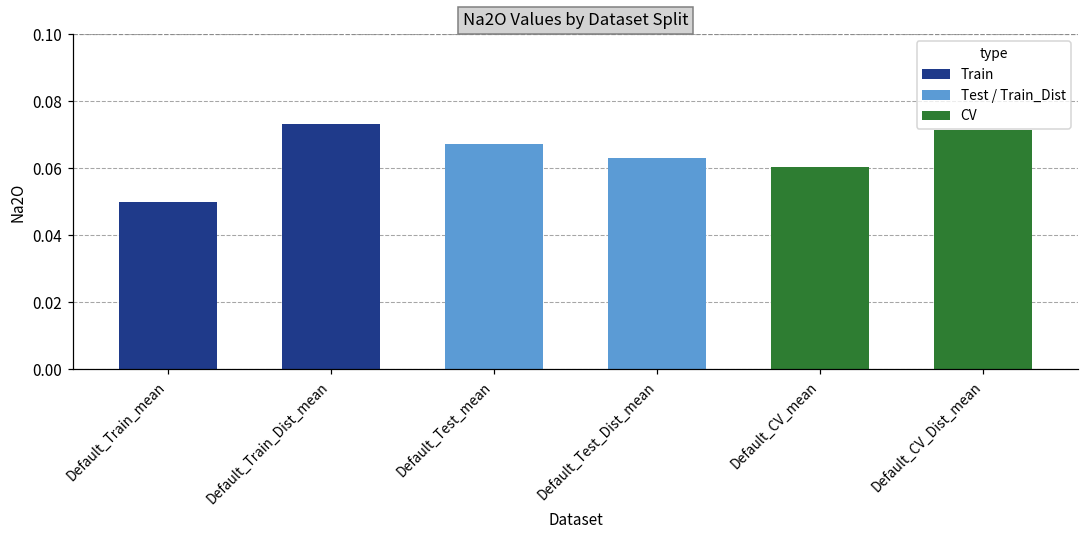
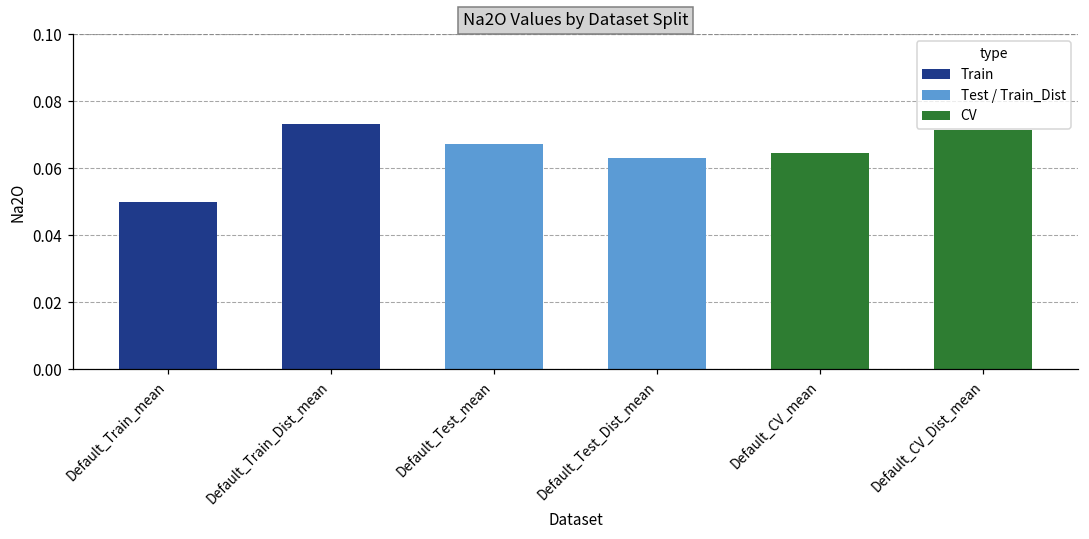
Default_CV_mean: 0.060 -> 0.064
